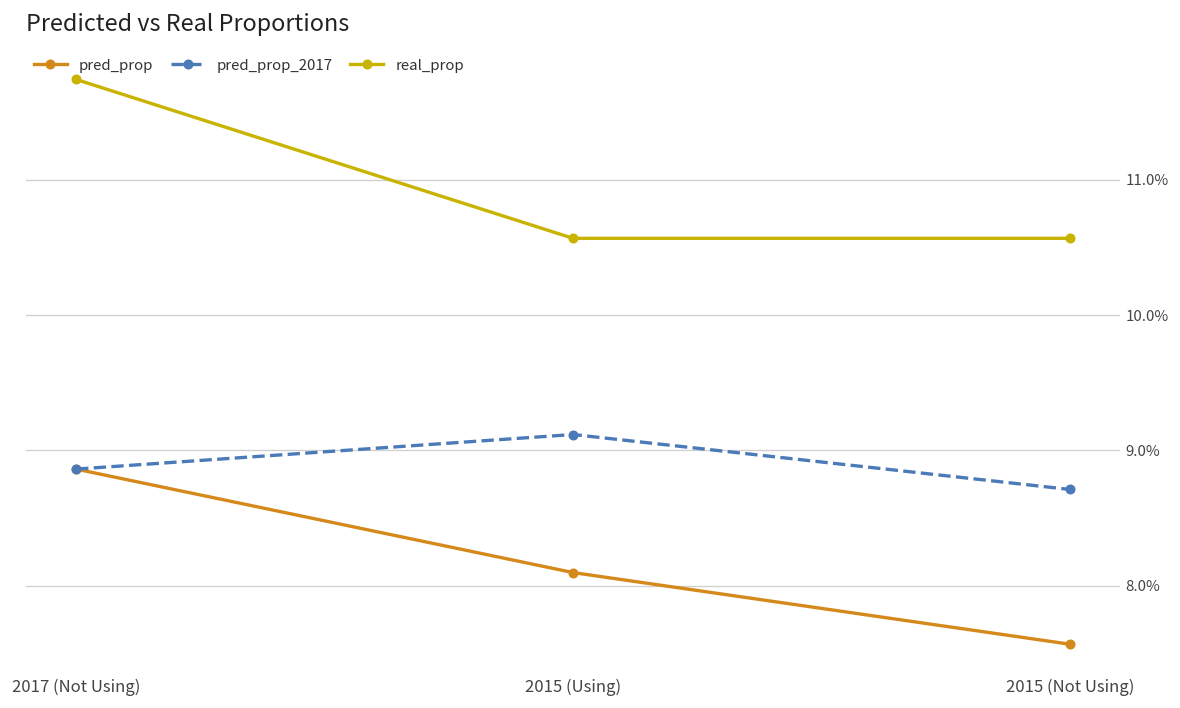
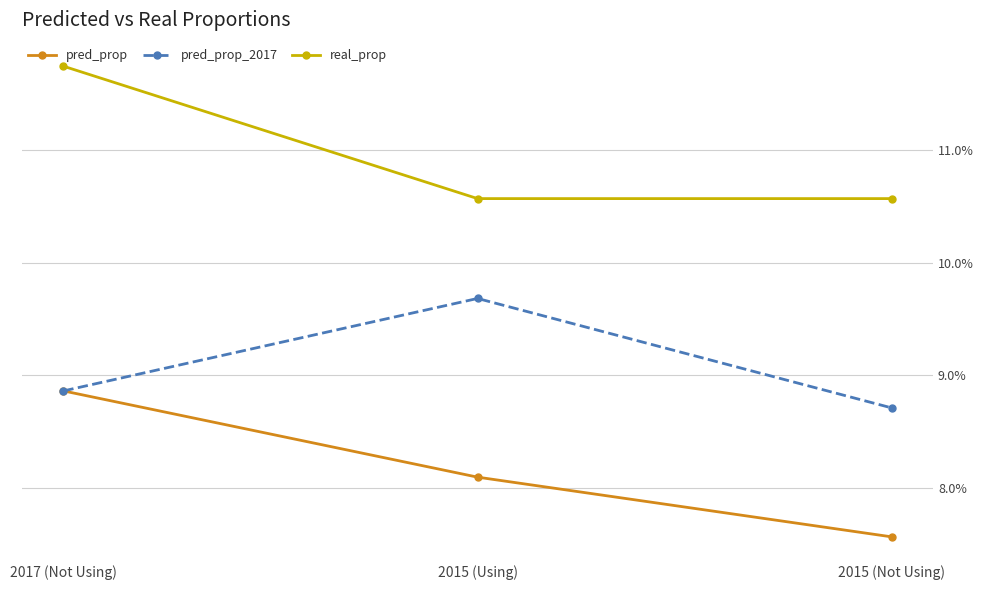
pred_prop_2017, 2015 (Using): 9.12% -> 9.68%
